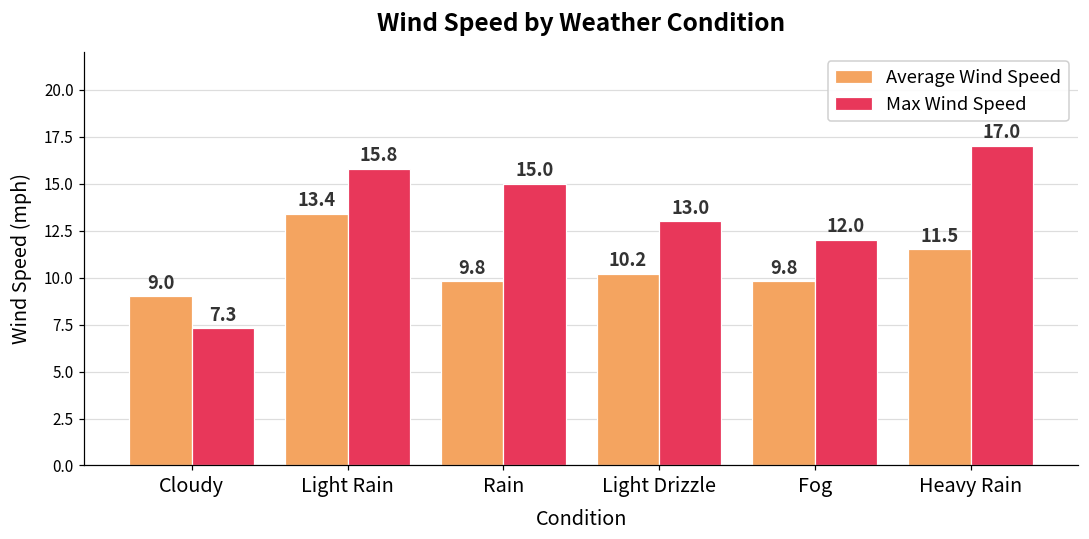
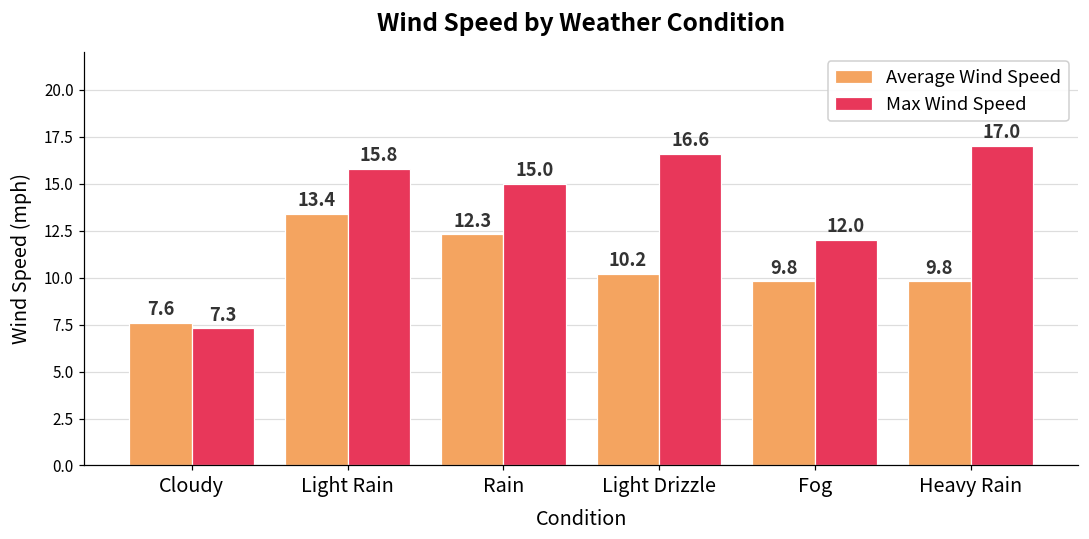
Average Wind Speed, Cloudy: 9.0 -> 7.6
Average Wind Speed, Rain: 9.8 -> 12.3
Max Wind Speed, Light Drizzle: 13.0 -> 16.6
Average Wind Speed, Heavy Rain: 11.5 -> 9.8
